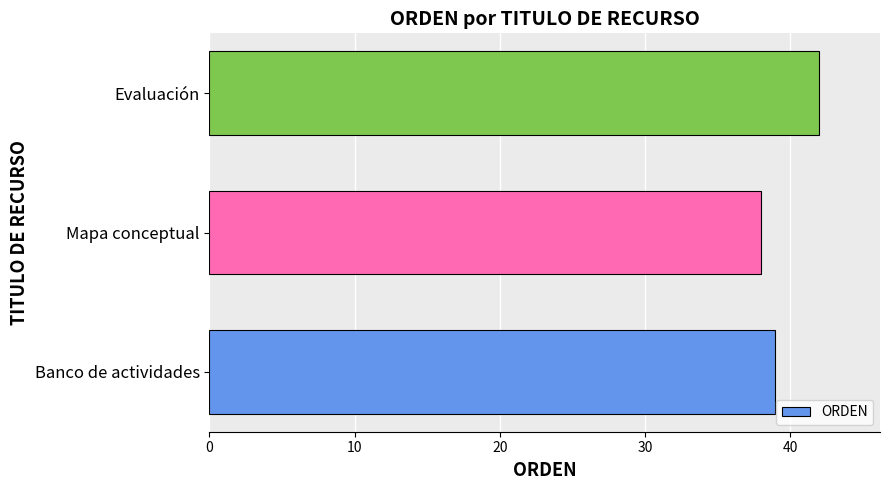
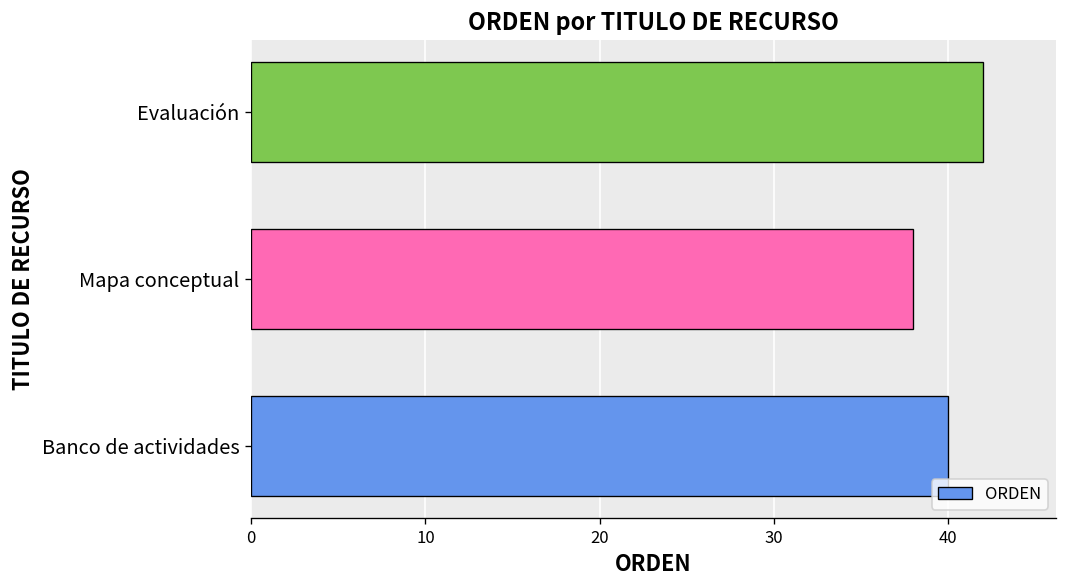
Banco de actividades: 39 -> 40
